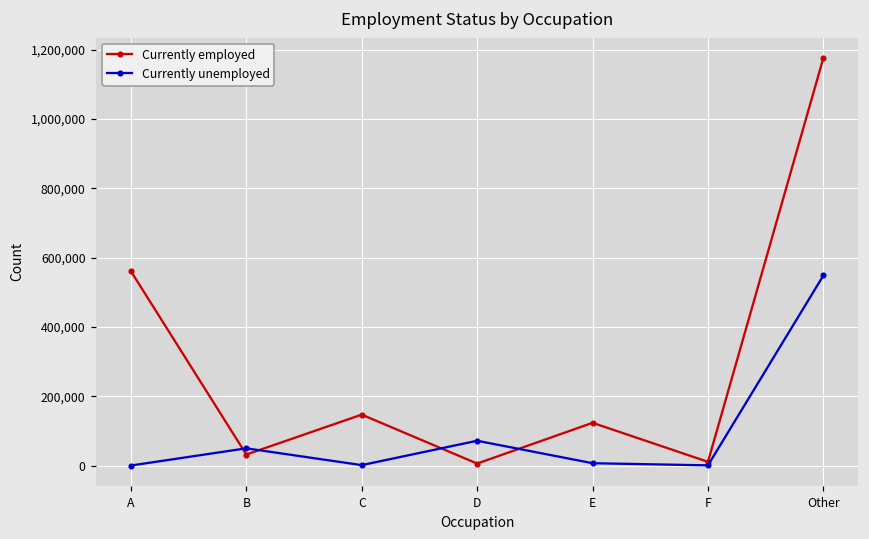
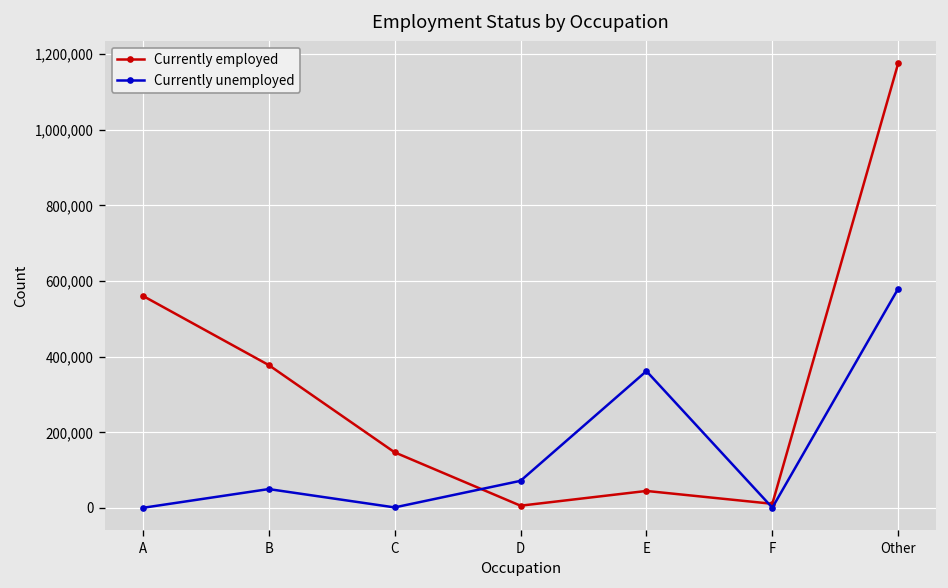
Currently employed, B: 30,000 -> 380,000
Currently employed, E: 120,000 -> 50,000
Currently unemployed, E: 10,000 -> 360,000
Currently unemployed, Other: 550,000 -> 580,000
